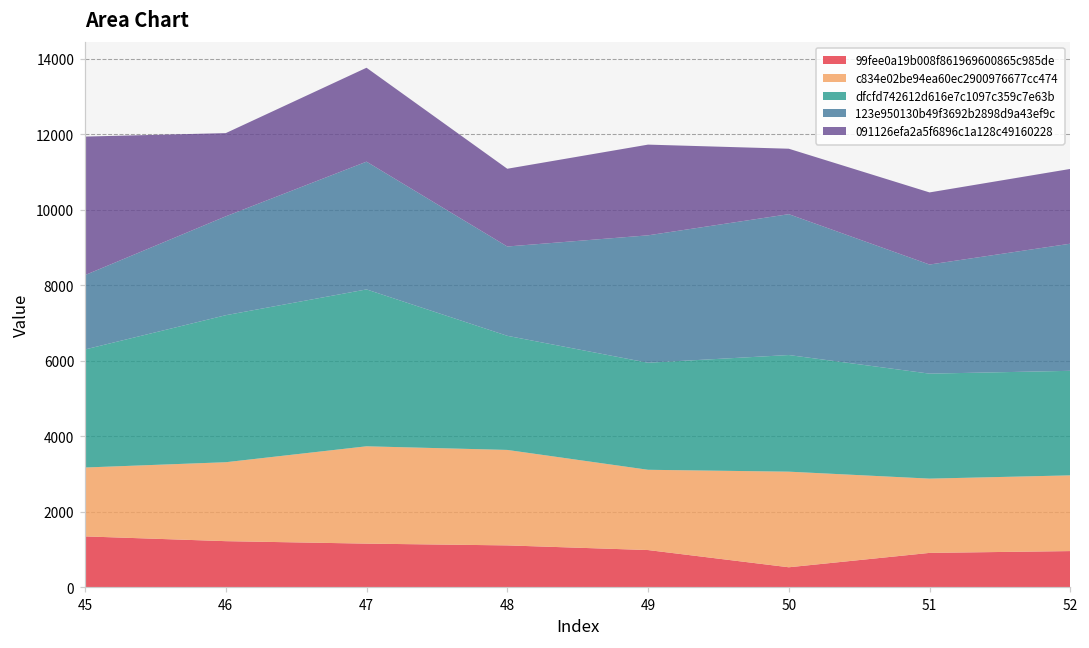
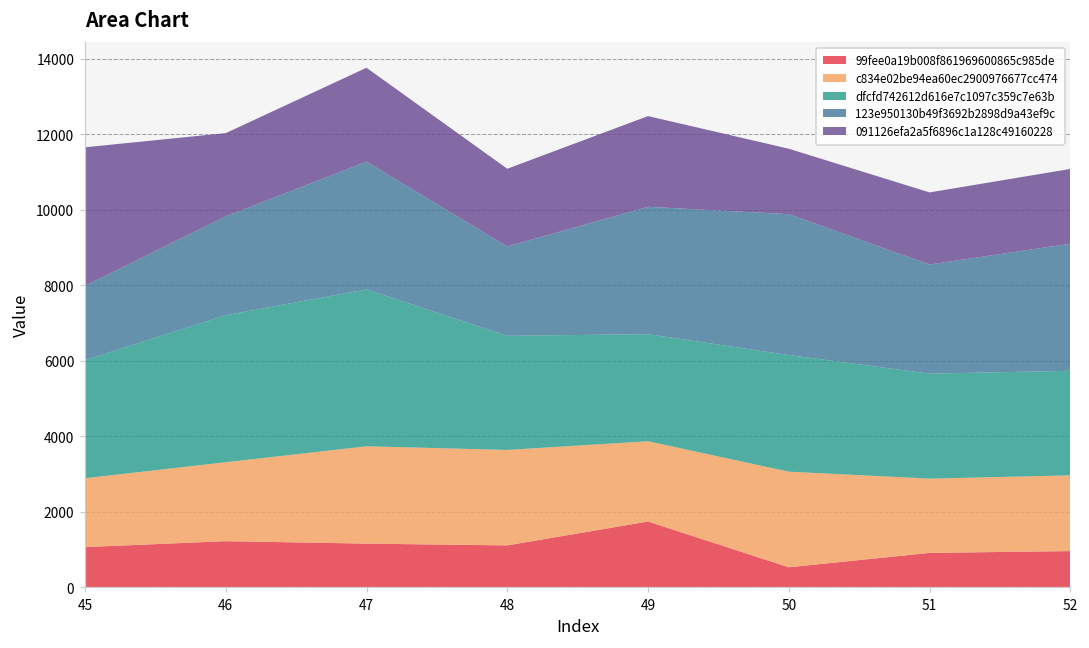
99fee0a19b008f861969600865c985de, 45: 1300 -> 1100
99fee0a19b008f861969600865c985de, 49: 1000 -> 1700
